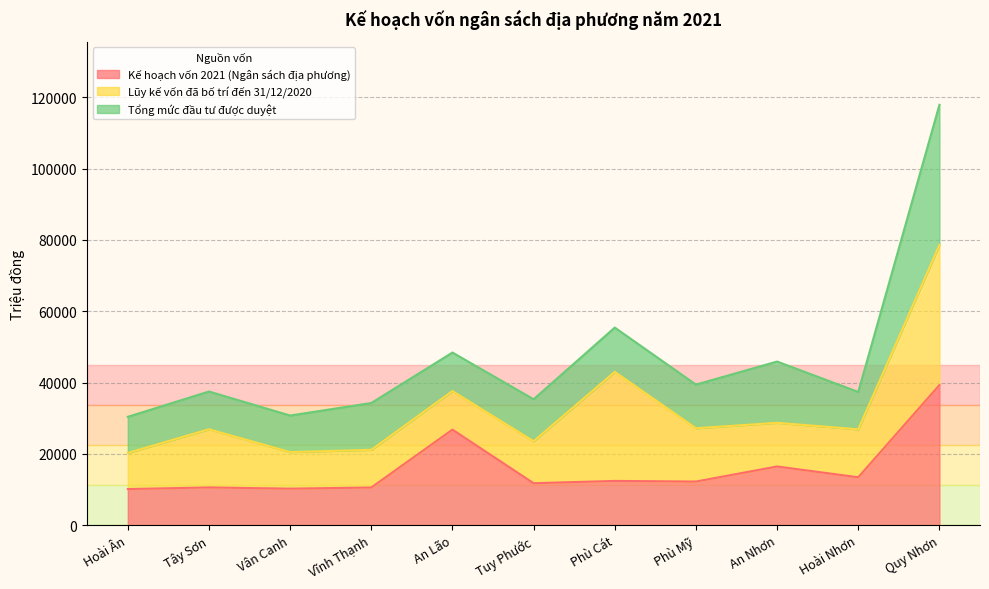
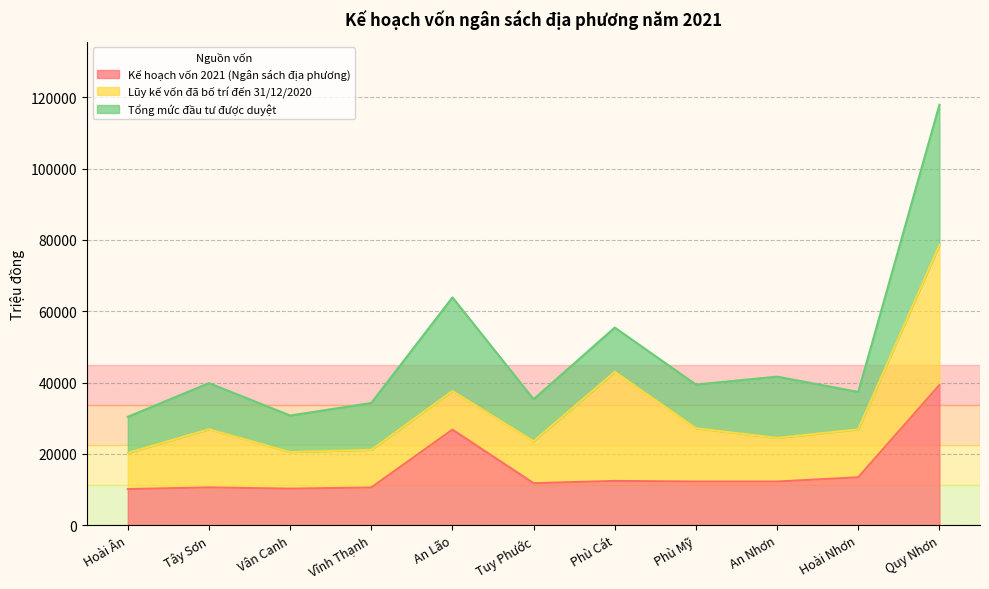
Tổng mức đầu tư được duyệt, Tây Sơn: 11000 -> 13000
Tổng mức đầu tư được duyệt, An Lão: 11000 -> 26000
Kế hoạch vốn 2021 (Ngân sách địa phương), An Nhơn: 16000 -> 12000
